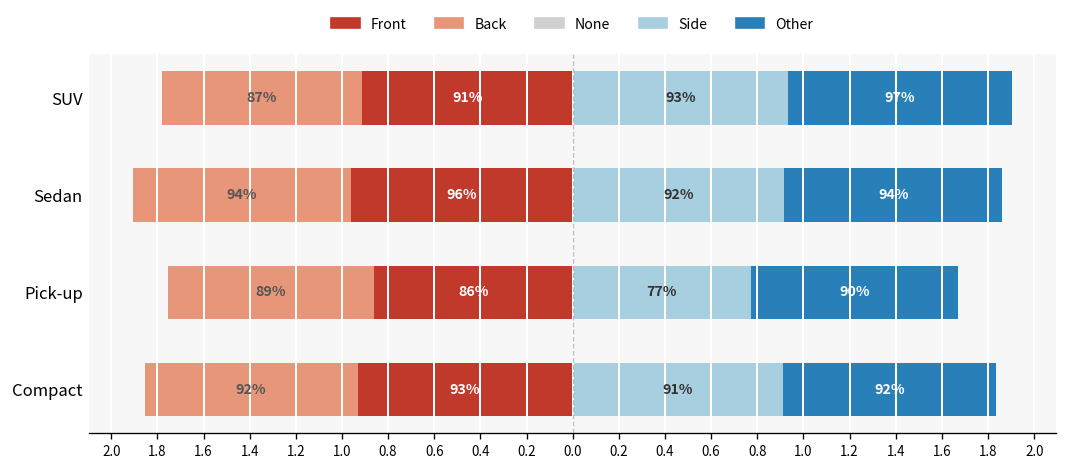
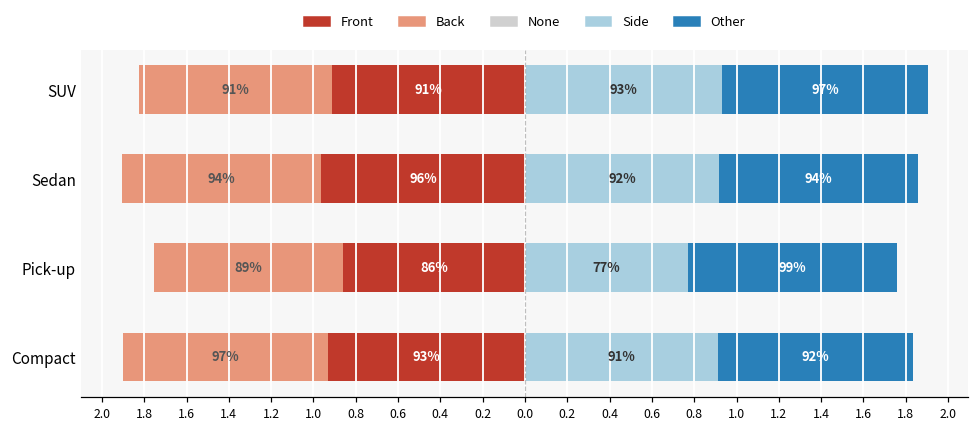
Back, SUV: 87% -> 91%
Other, Pick-up: 90% -> 99%
Back, Compact: 92% -> 97%
